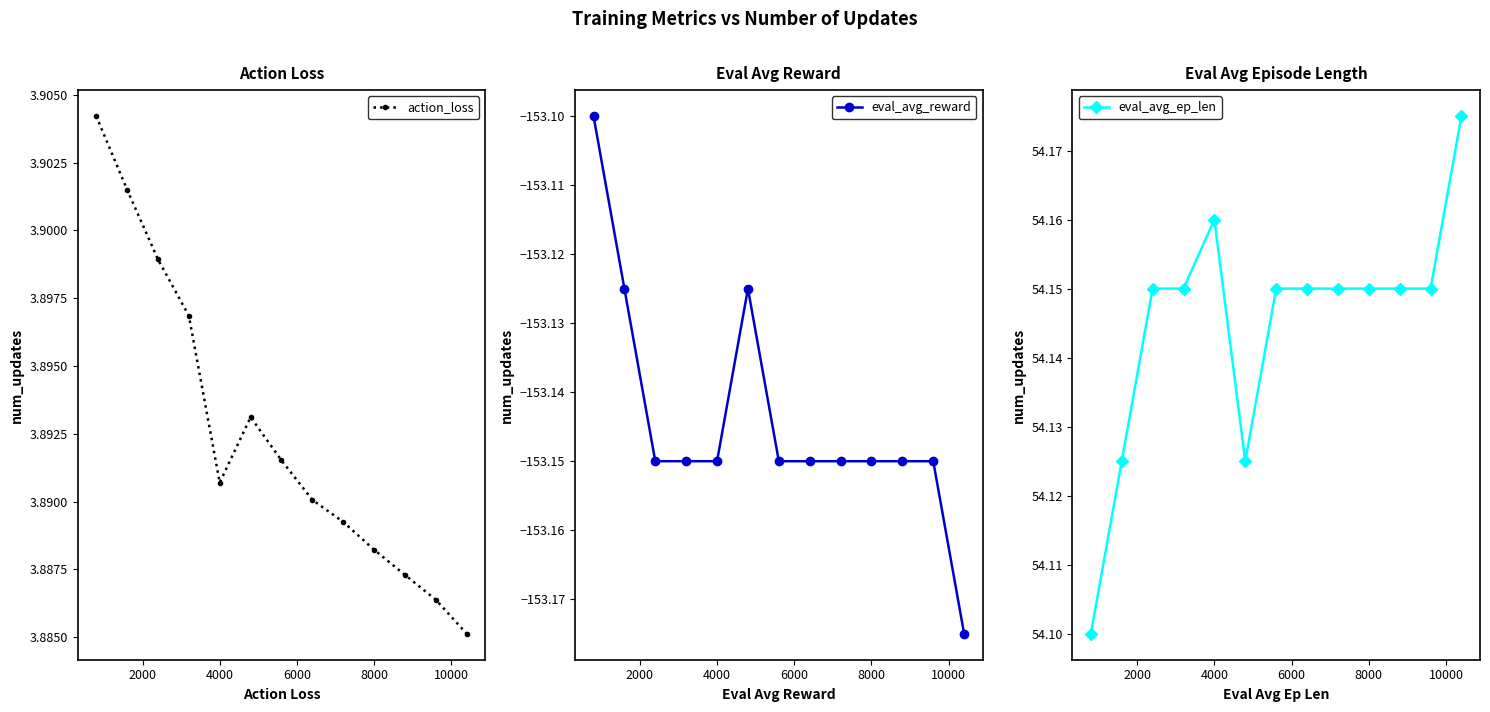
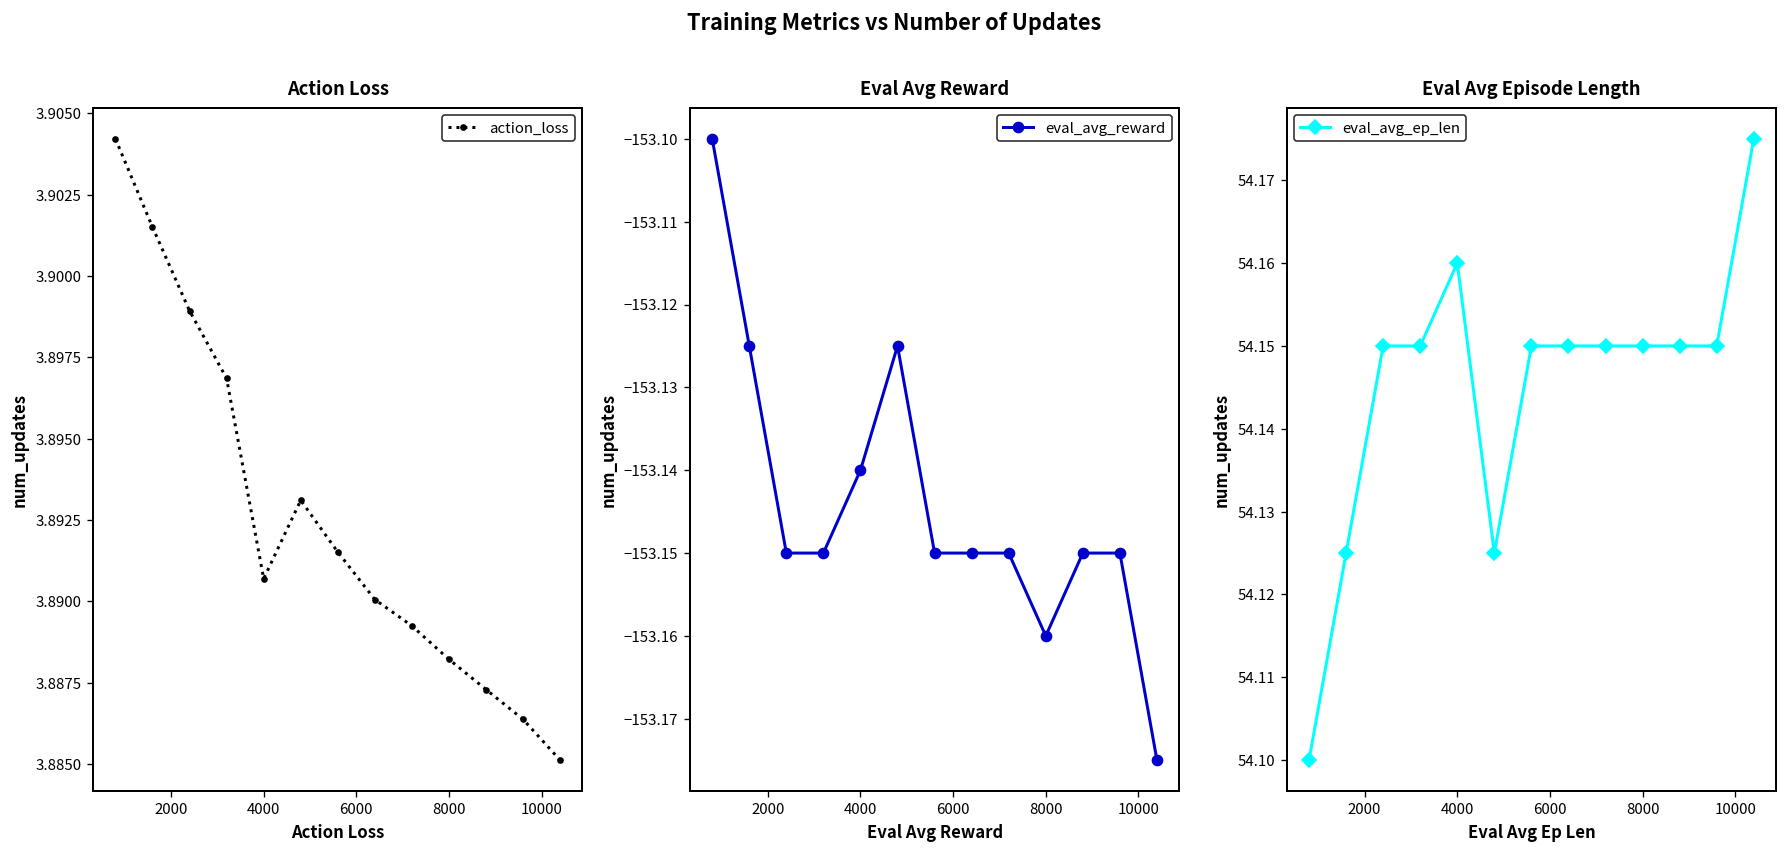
Eval Avg Reward, 4000: -153.15 -> -153.14
Eval Avg Reward, 8000: -153.15 -> -153.16
